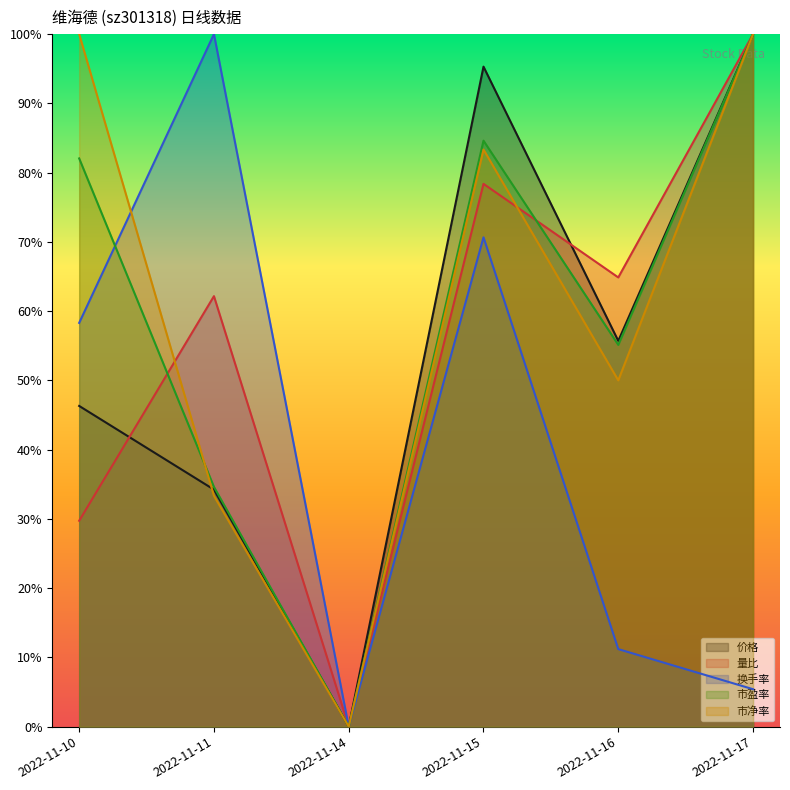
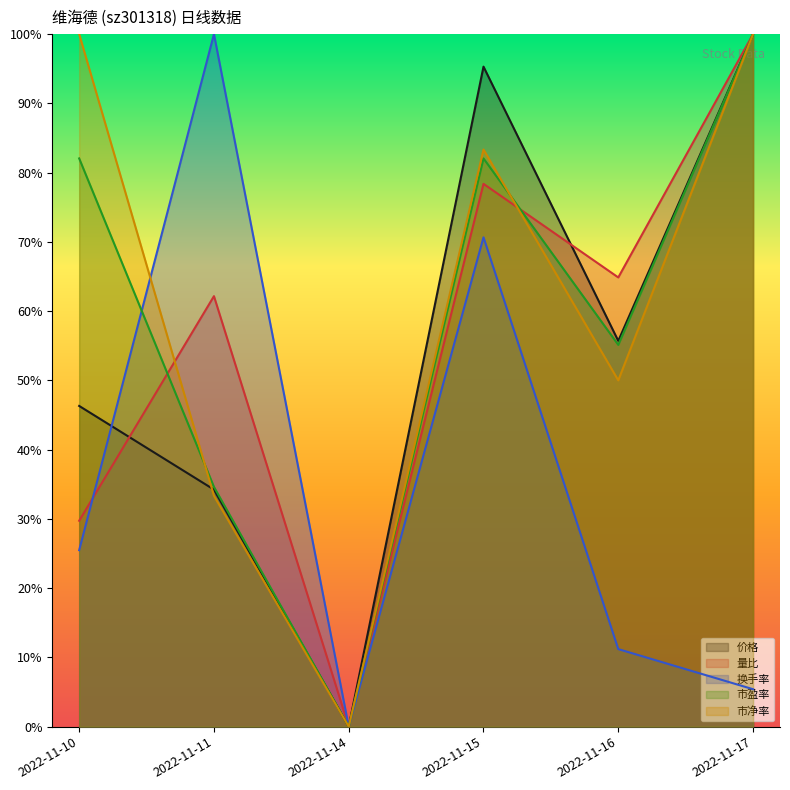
换手率, 2022-11-10: 58% -> 25%
市盈率, 2022-11-15: 85% -> 82%
